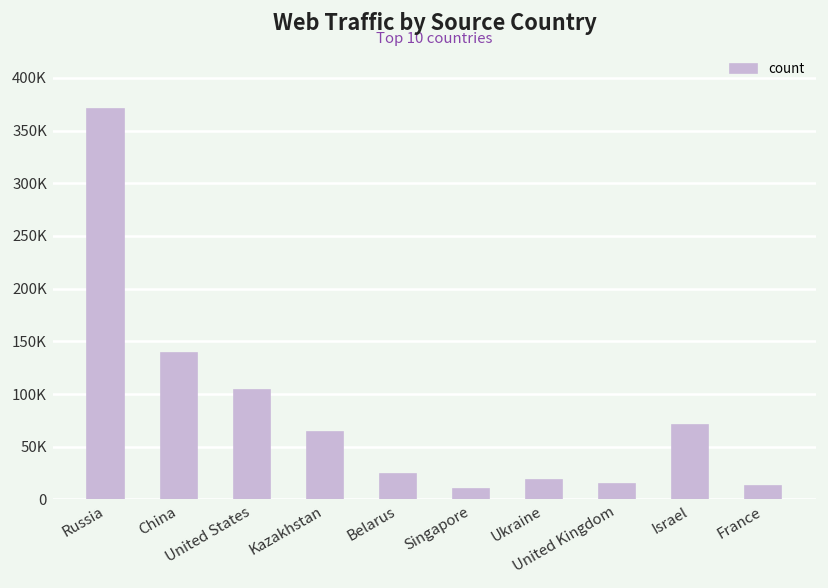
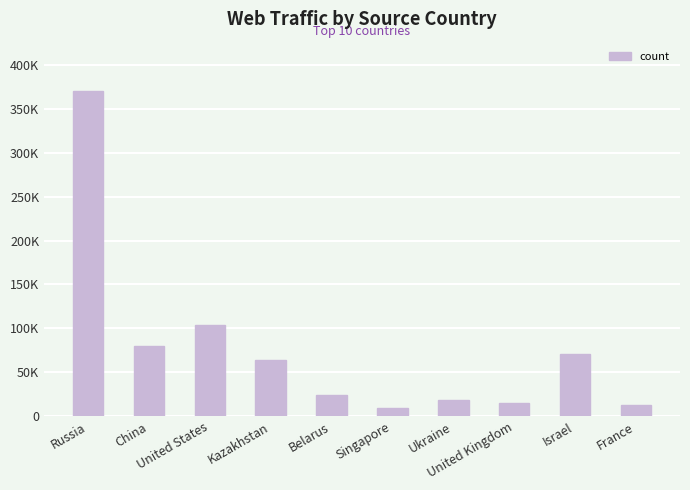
China: 140000 -> 80000
